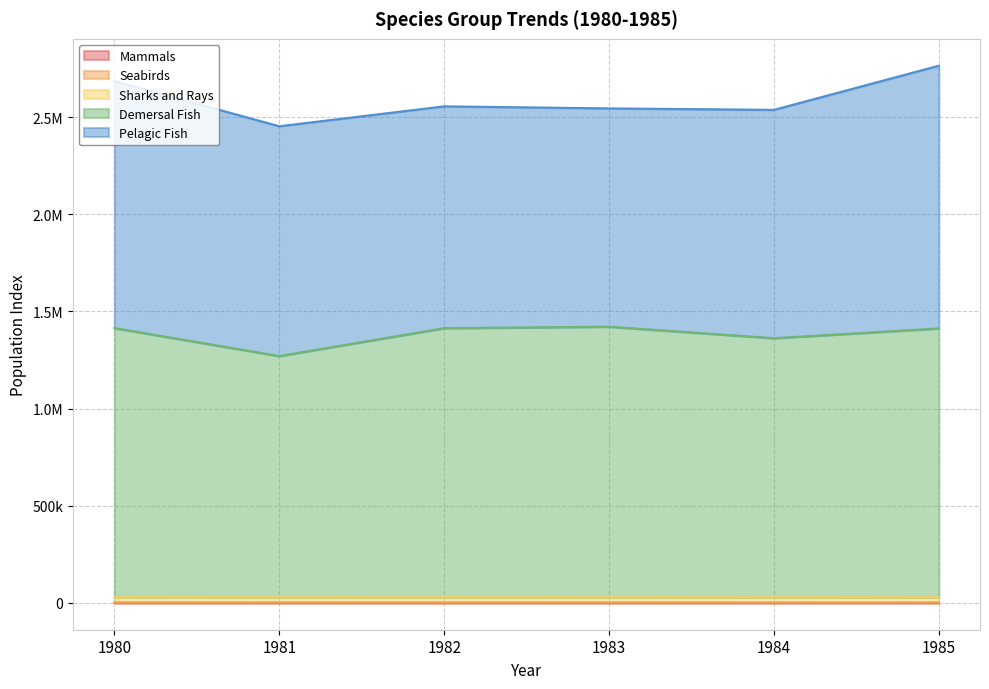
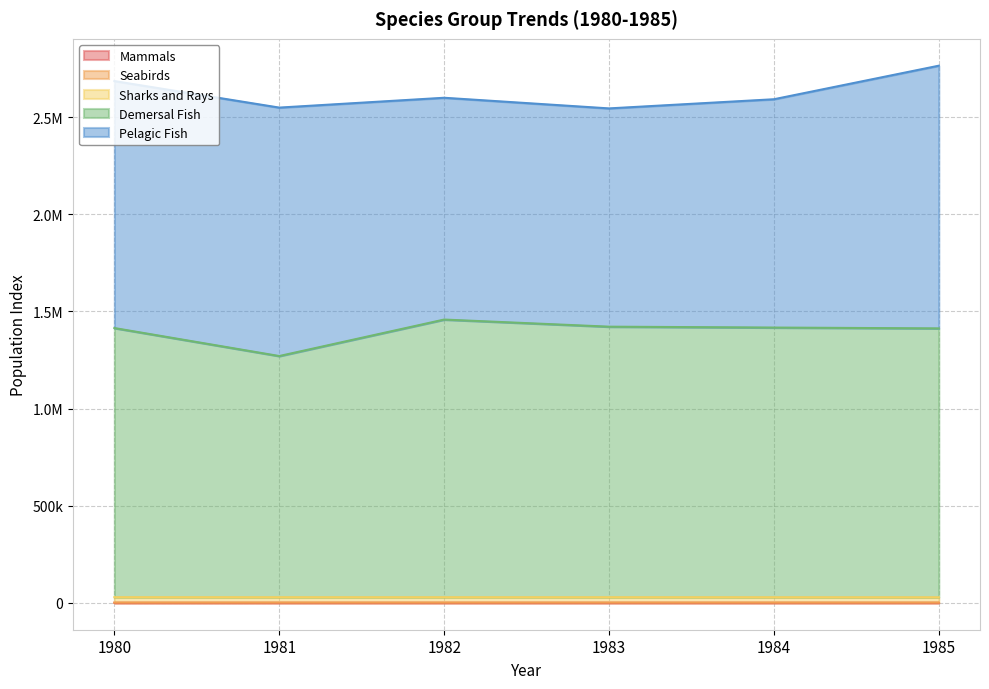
Pelagic Fish, 1981: 1180000 -> 1280000
Demersal Fish, 1982: 1390000 -> 1430000
Demersal Fish, 1984: 1330000 -> 1390000
